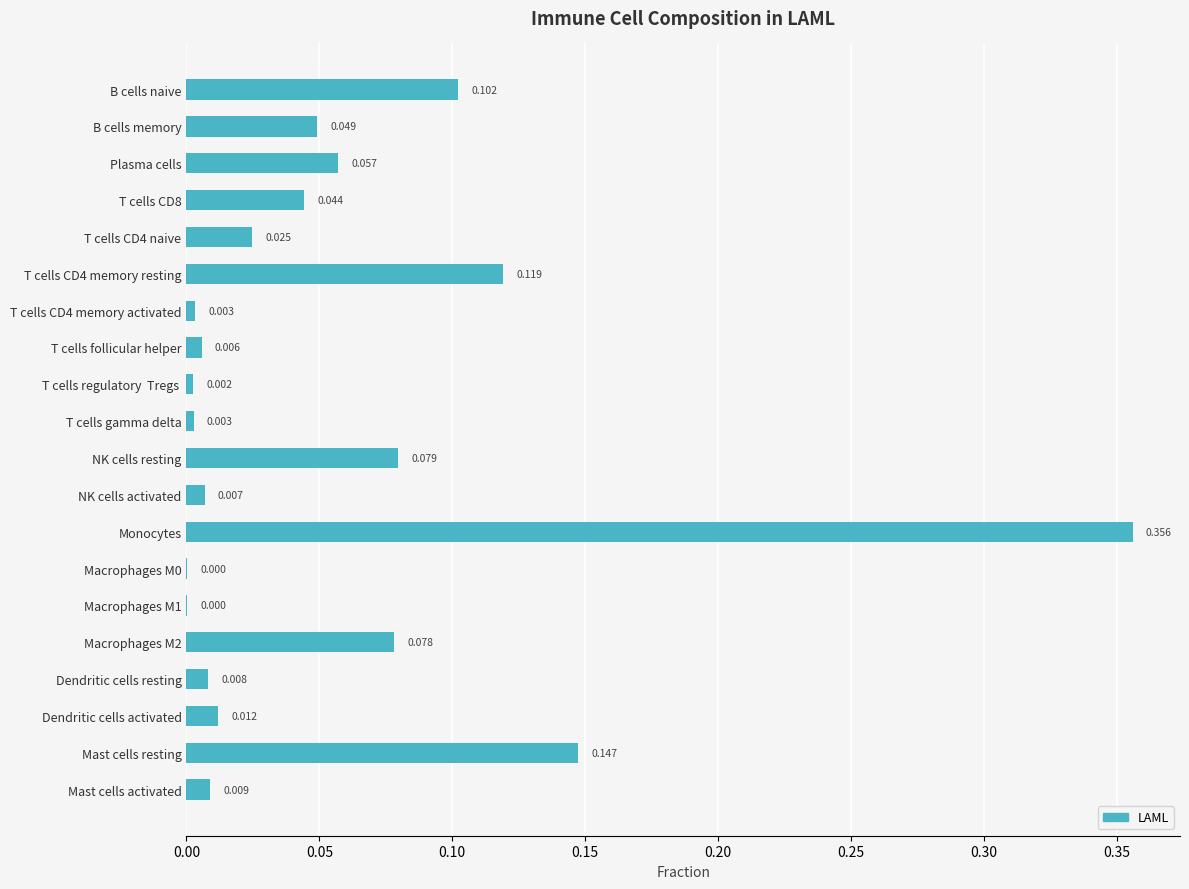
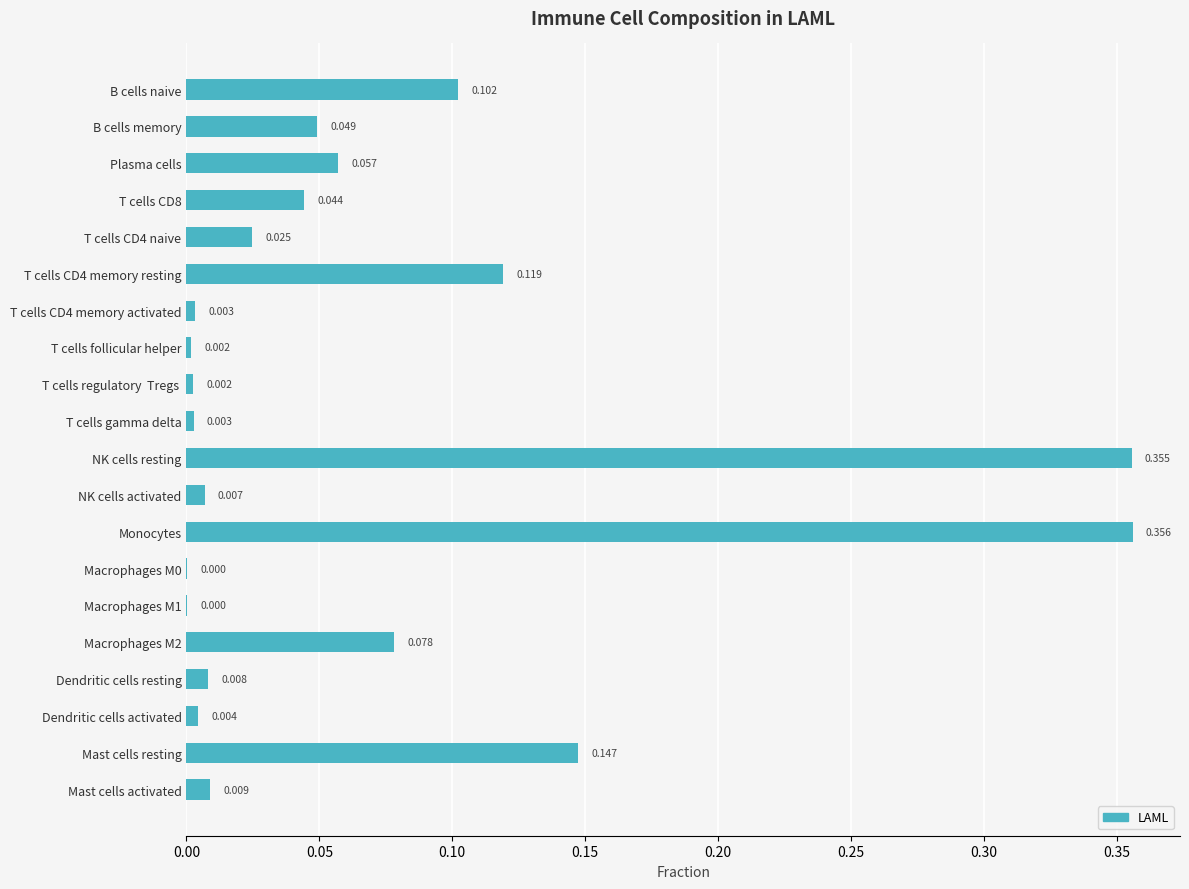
T cells follicular helper: 0.006 -> 0.002
NK cells resting: 0.079 -> 0.355
Dendritic cells activated: 0.012 -> 0.004
